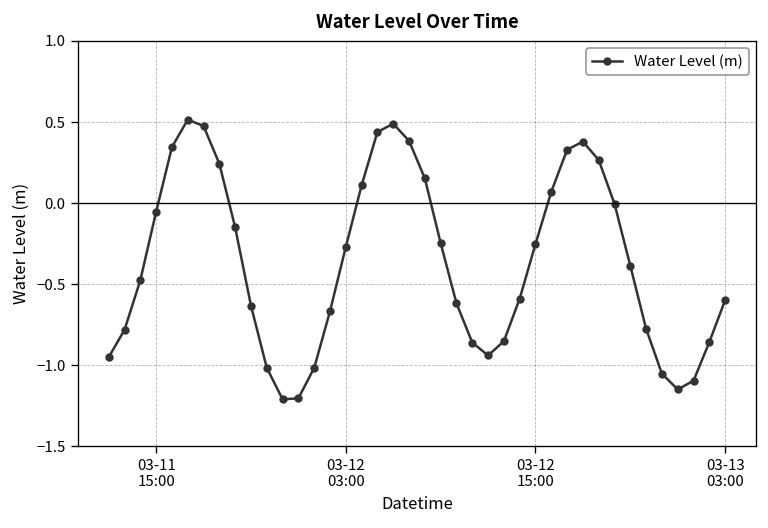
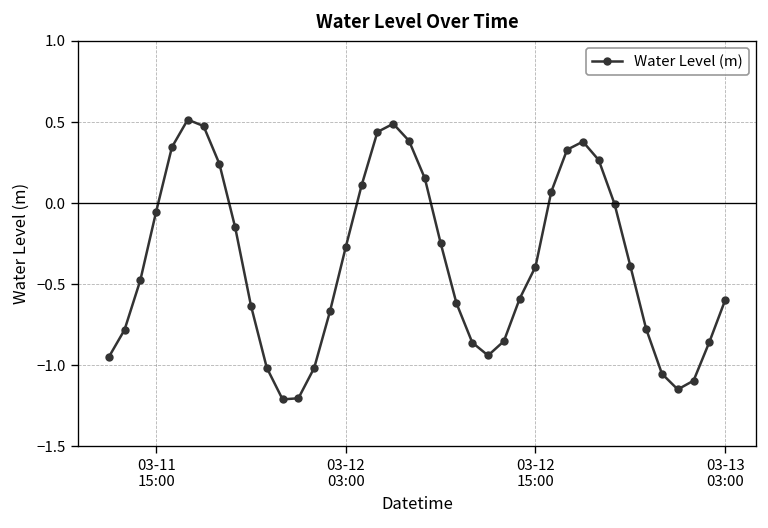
03-12 15:00: -0.25 -> -0.39
